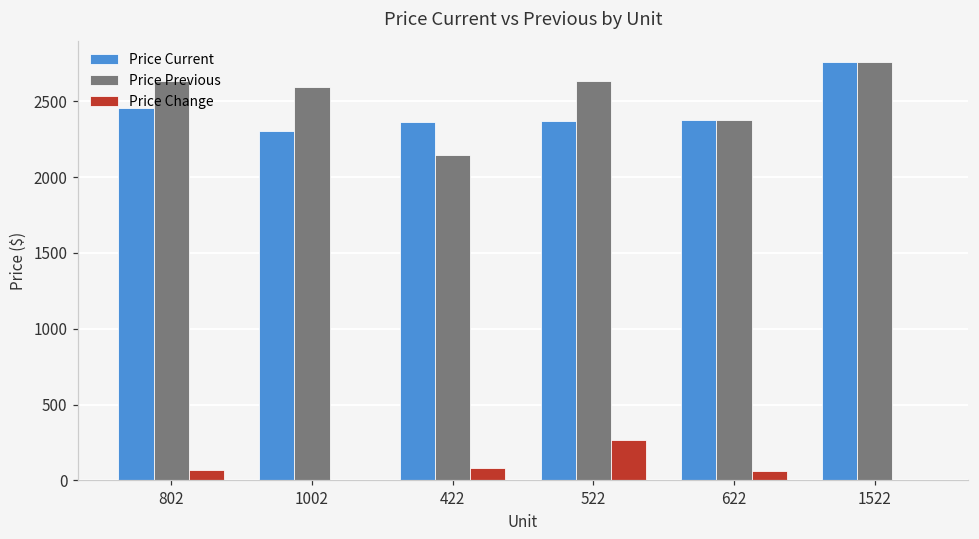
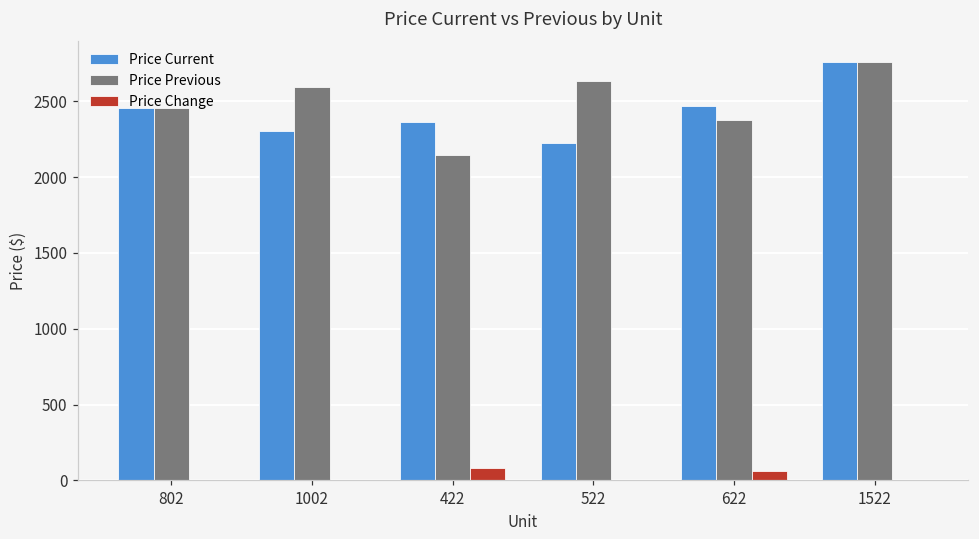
Price Previous, 802: 2630 -> 2460
Price Change, 802: 70 -> 0
Price Current, 522: 2370 -> 2220
Price Change, 522: 270 -> 0
Price Current, 622: 2380 -> 2470
